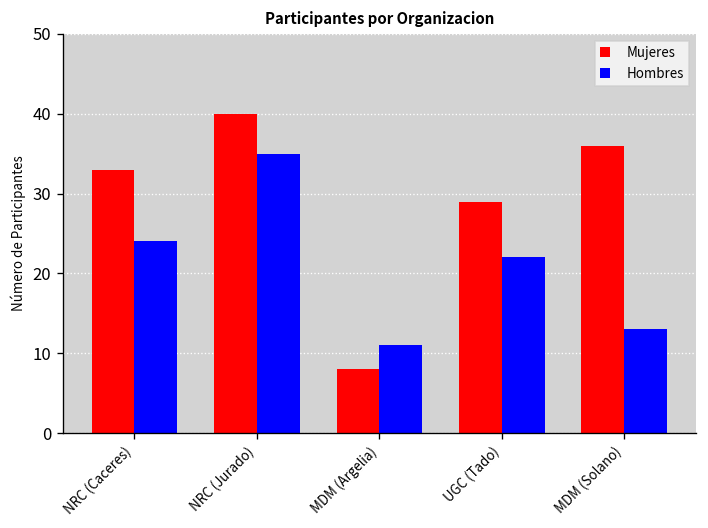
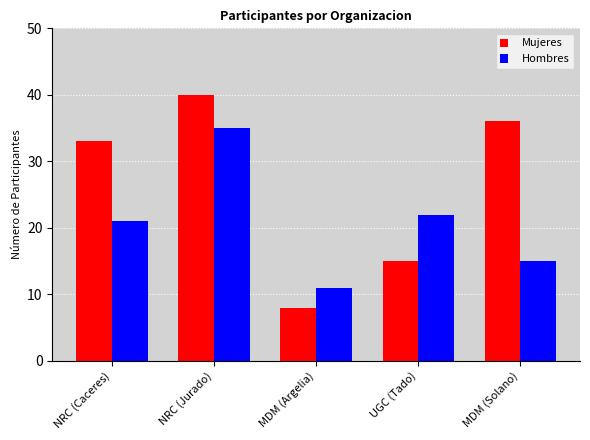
Hombres, NRC (Caceres): 24 -> 21
Mujeres, UGC (Tado): 29 -> 15
Hombres, MDM (Solano): 13 -> 15
